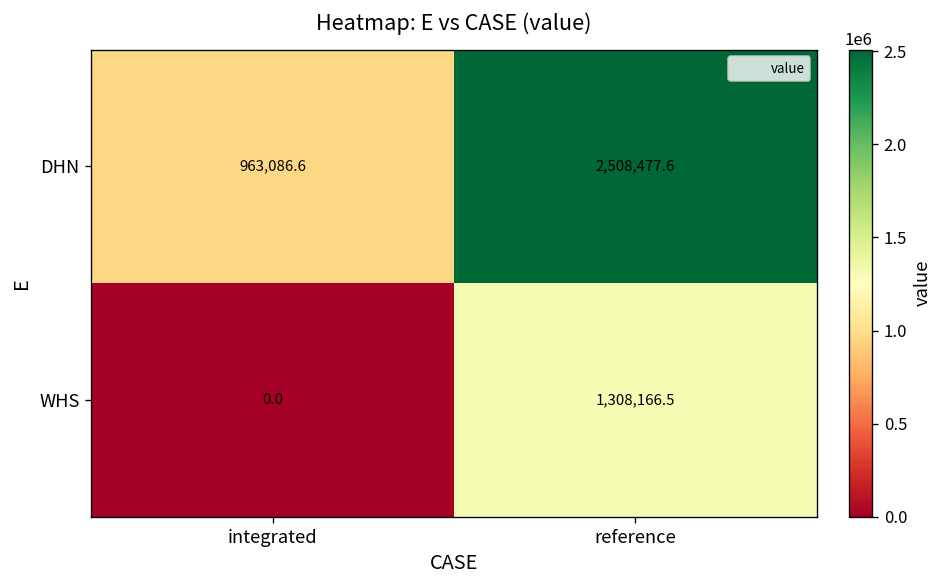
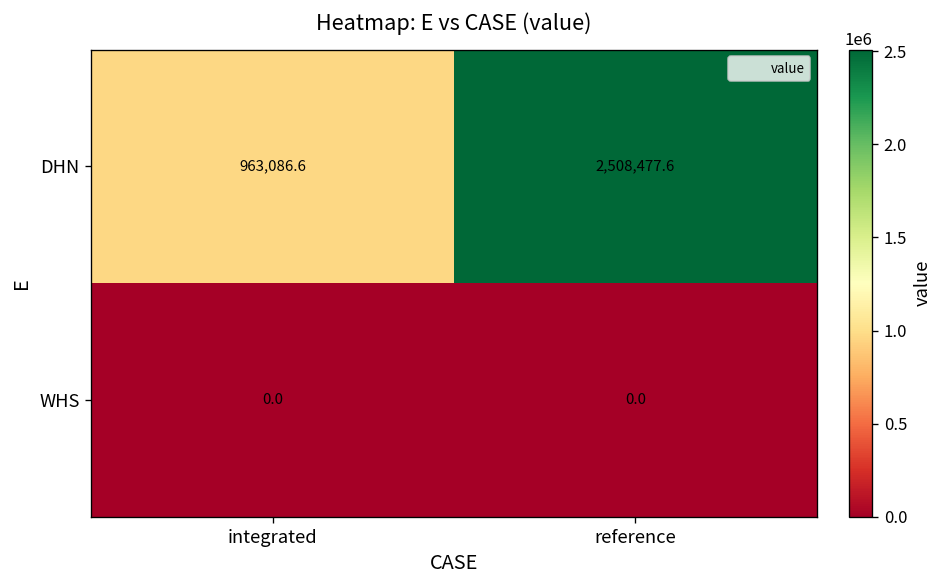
WHS, reference: 1,308,166.5 -> 0.0
